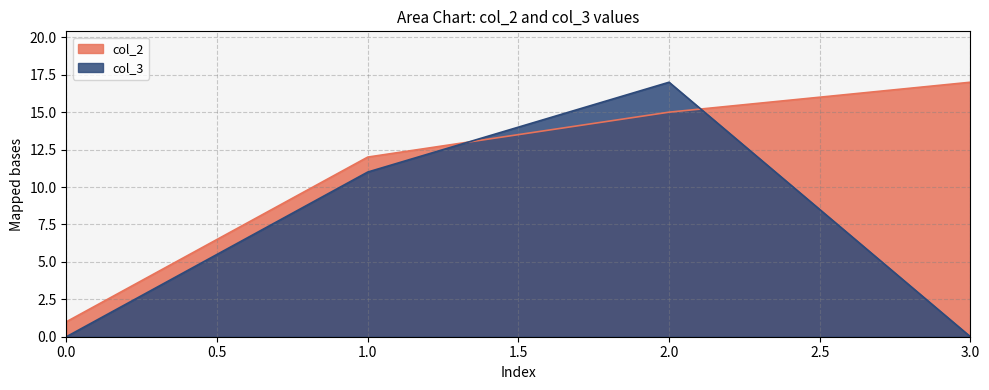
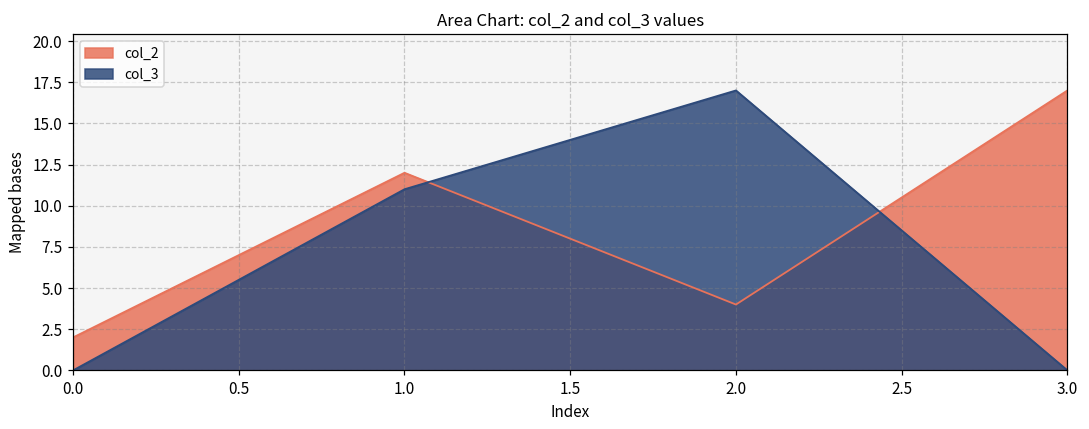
col_2, 0.0: 1 -> 2
col_2, 2.0: 15 -> 4
